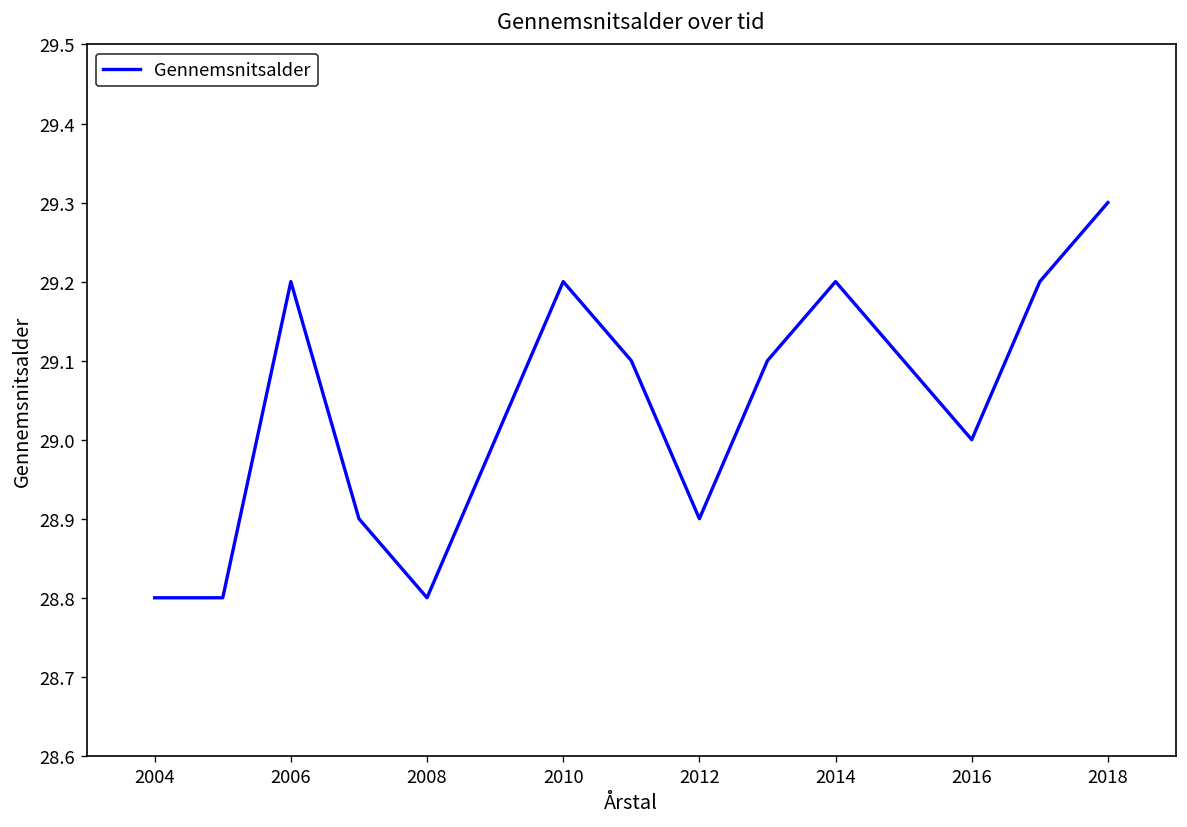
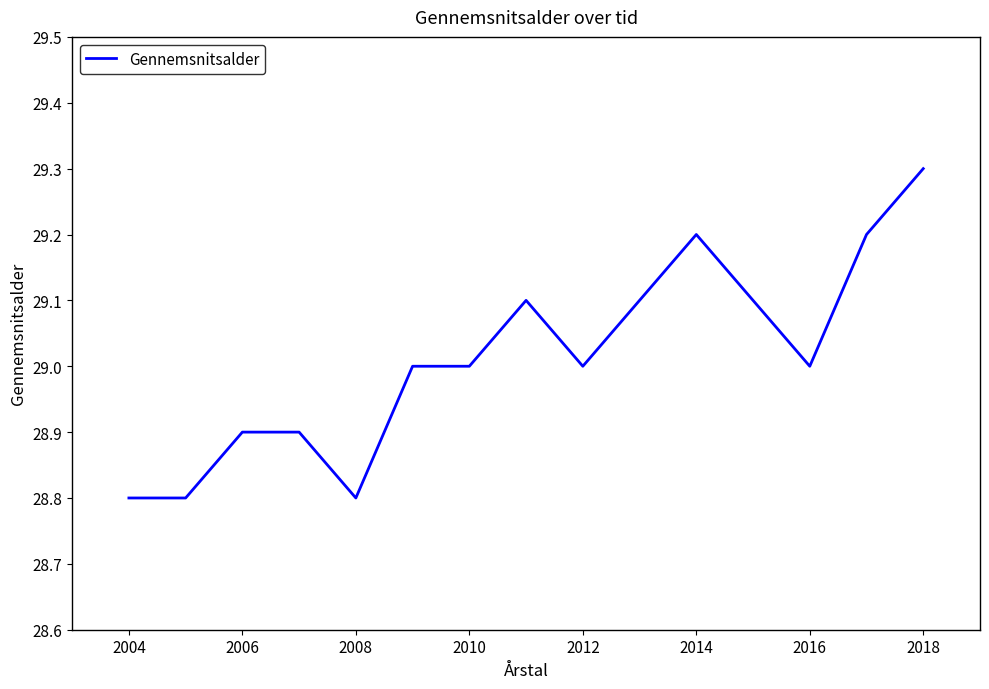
2006: 29.2 -> 28.9
2010: 29.2 -> 29.0
2012: 28.9 -> 29.0
